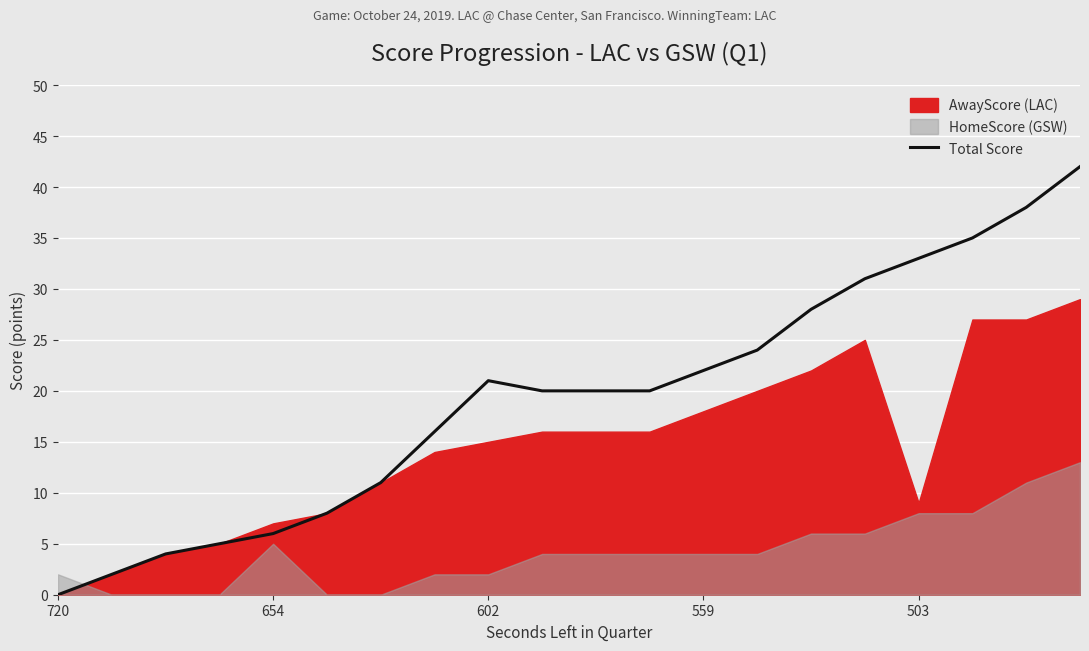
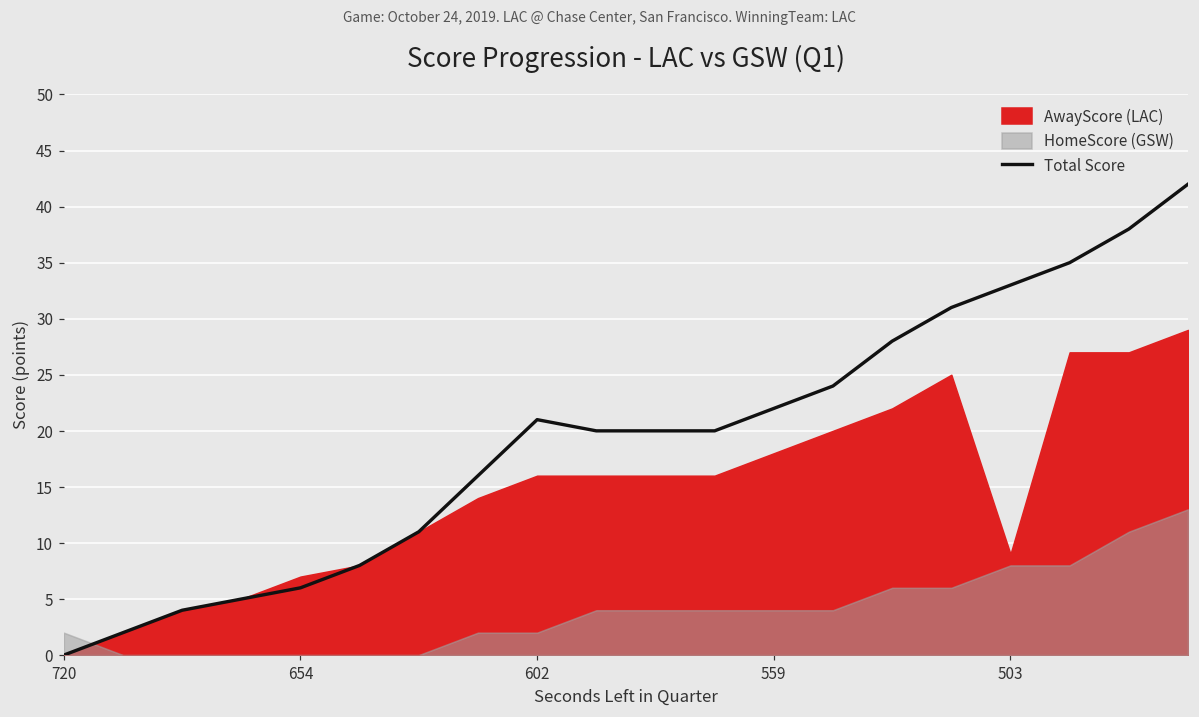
HomeScore (GSW), 654: 5 -> 0
AwayScore (LAC), 602: 15 -> 16
